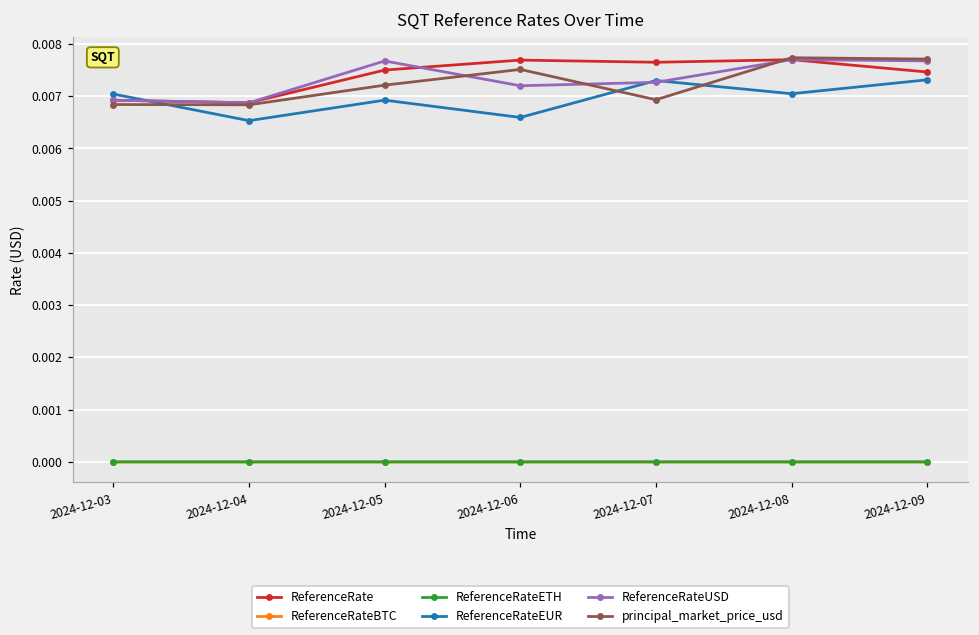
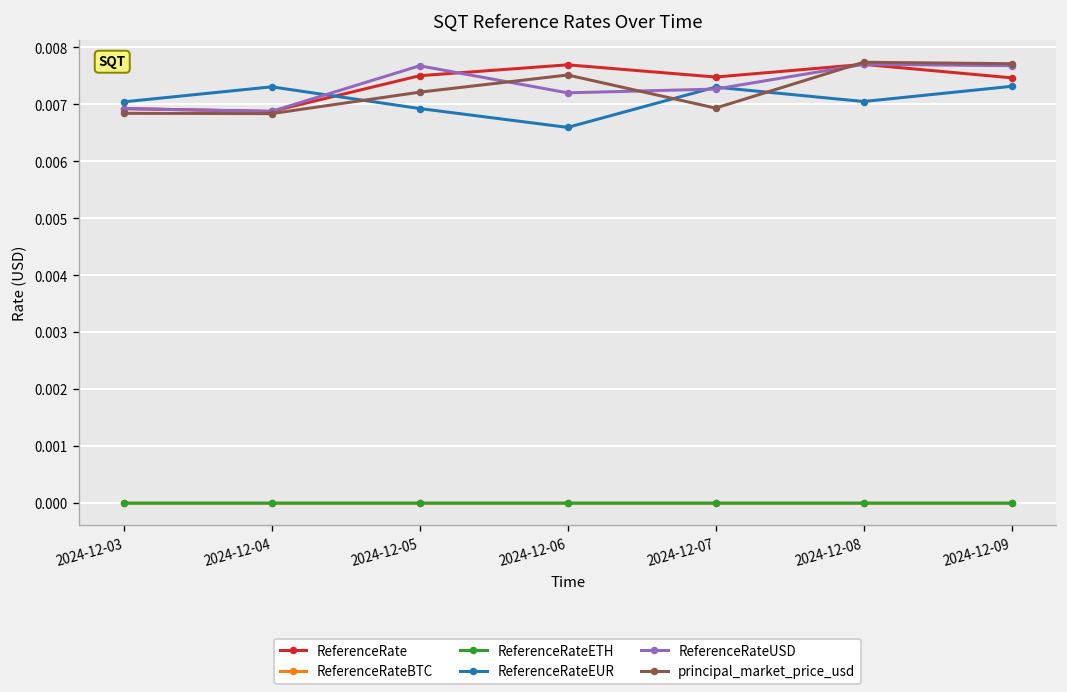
ReferenceRateEUR, 2024-12-04: 0.0065 -> 0.0073
ReferenceRate, 2024-12-07: 0.0077 -> 0.0075
